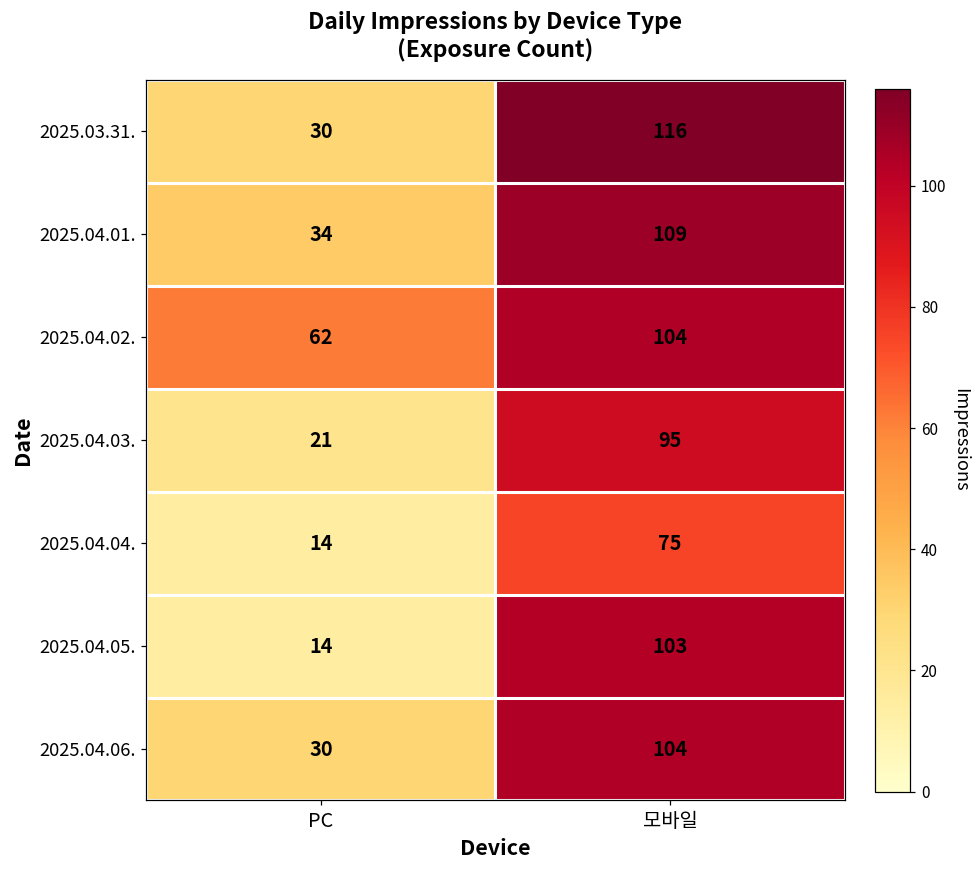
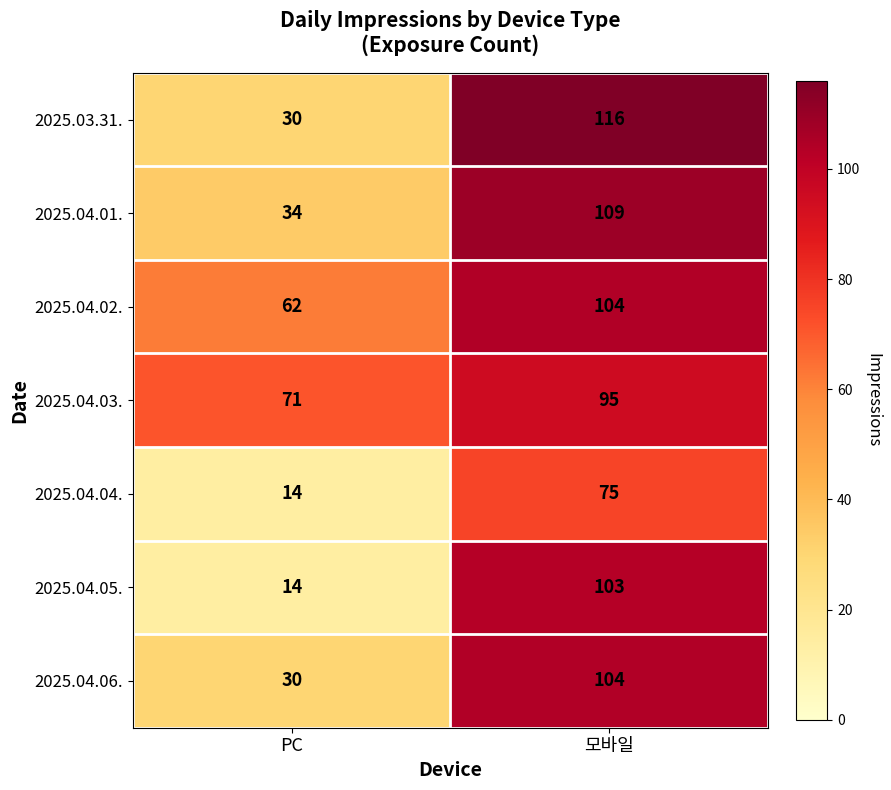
2025.04.03., PC: 21 -> 71
